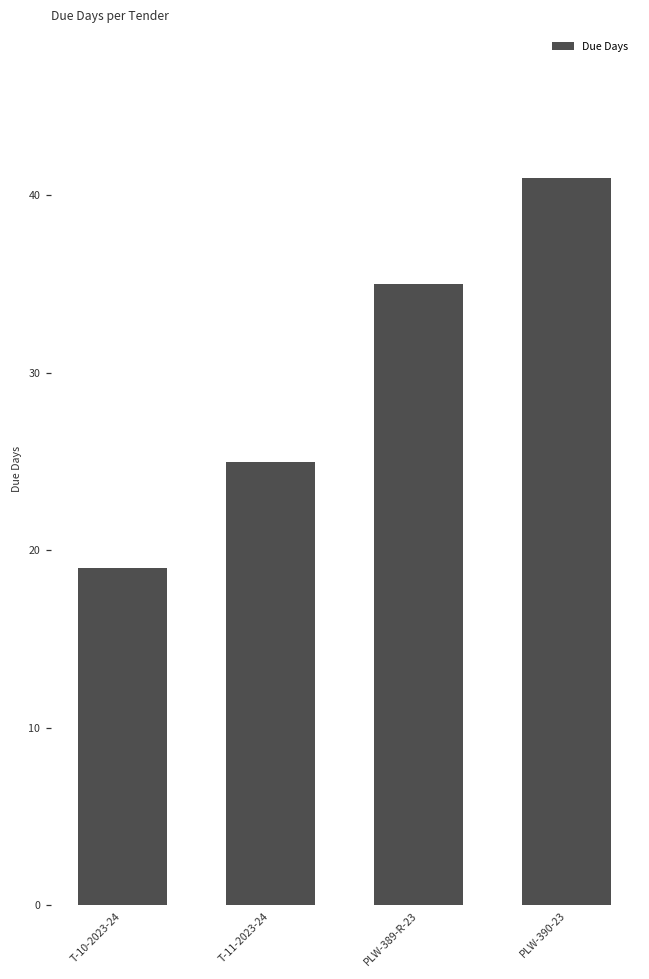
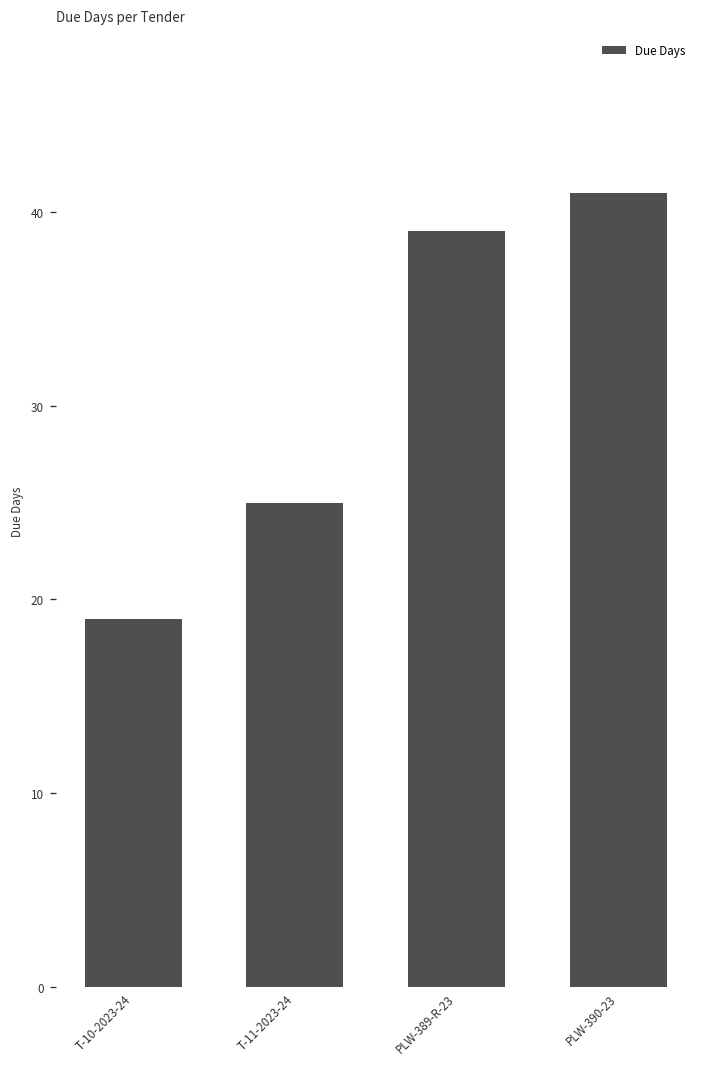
PLW-389-R-23: 35 -> 39
